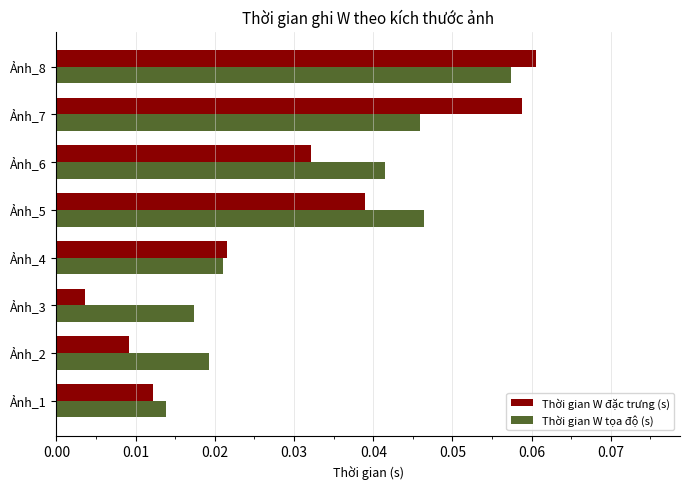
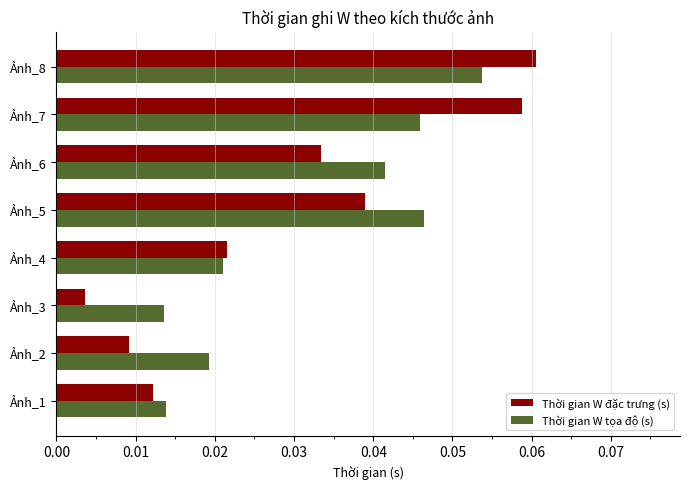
Thời gian W tọa độ (s), Ảnh_8: 0.057 -> 0.054
Thời gian W đặc trưng (s), Ảnh_6: 0.032 -> 0.033
Thời gian W tọa độ (s), Ảnh_3: 0.017 -> 0.014
